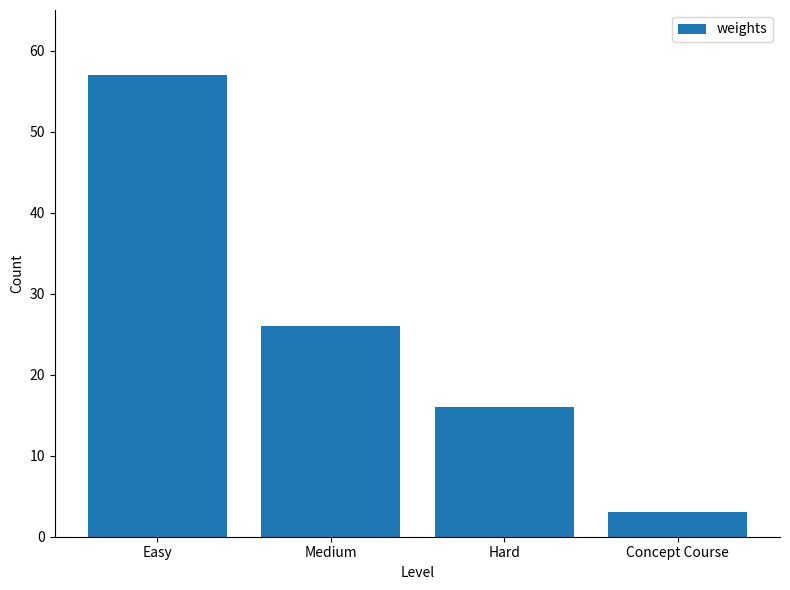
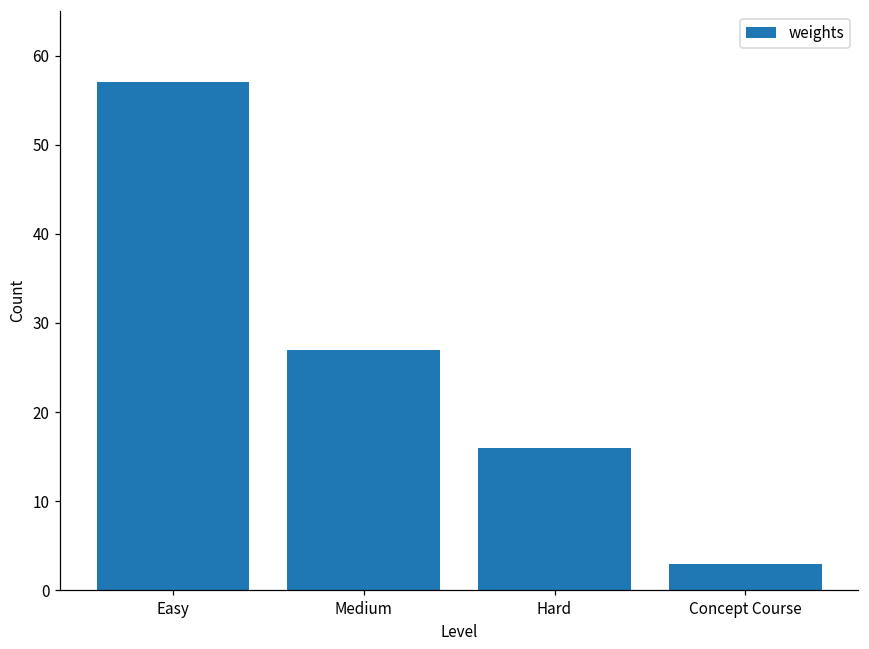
Medium: 26 -> 27
